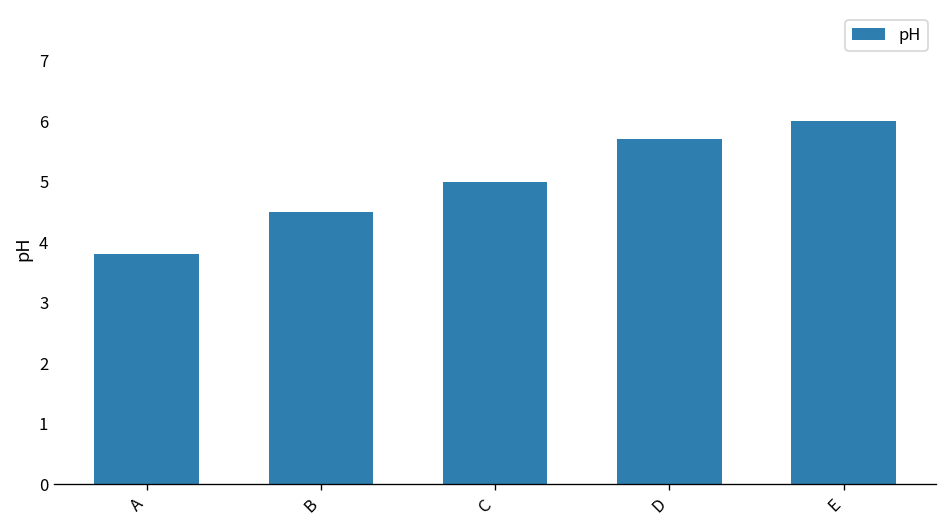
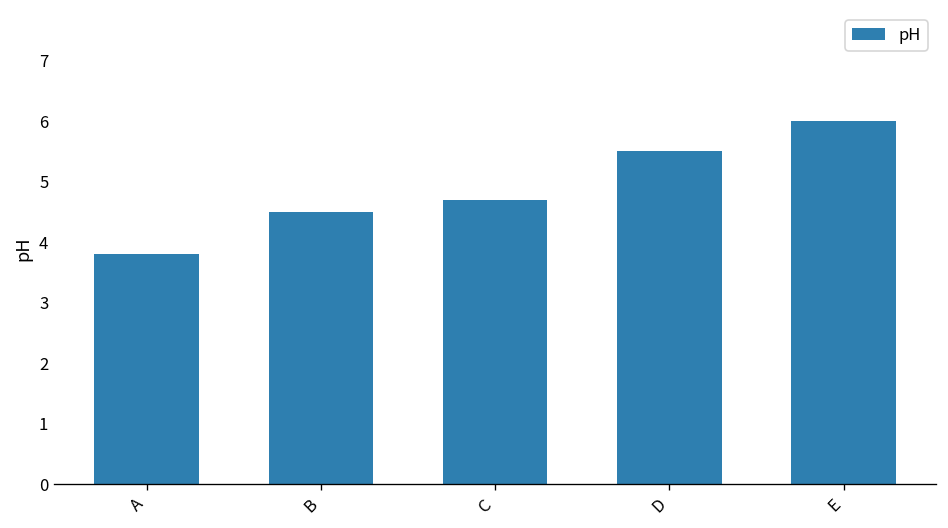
C: 5.0 -> 4.7
D: 5.7 -> 5.5
